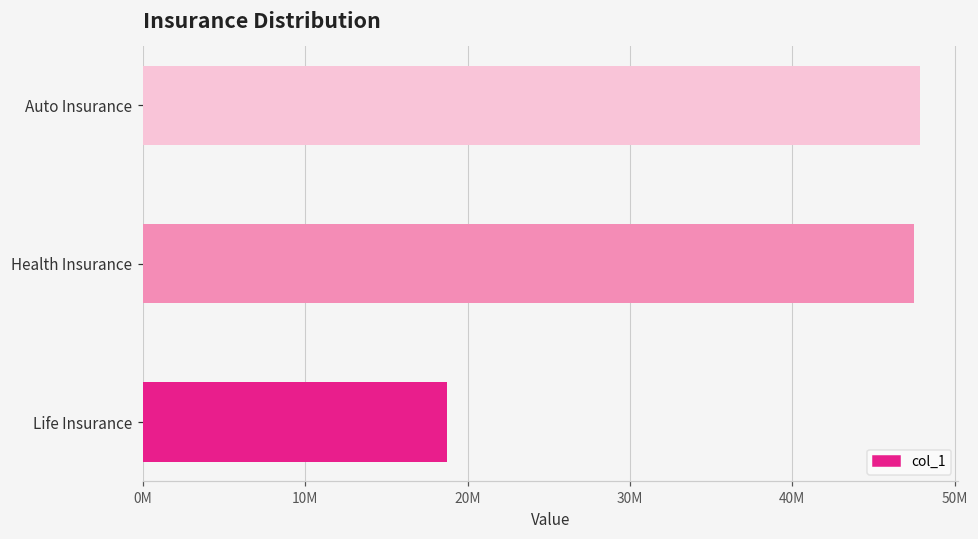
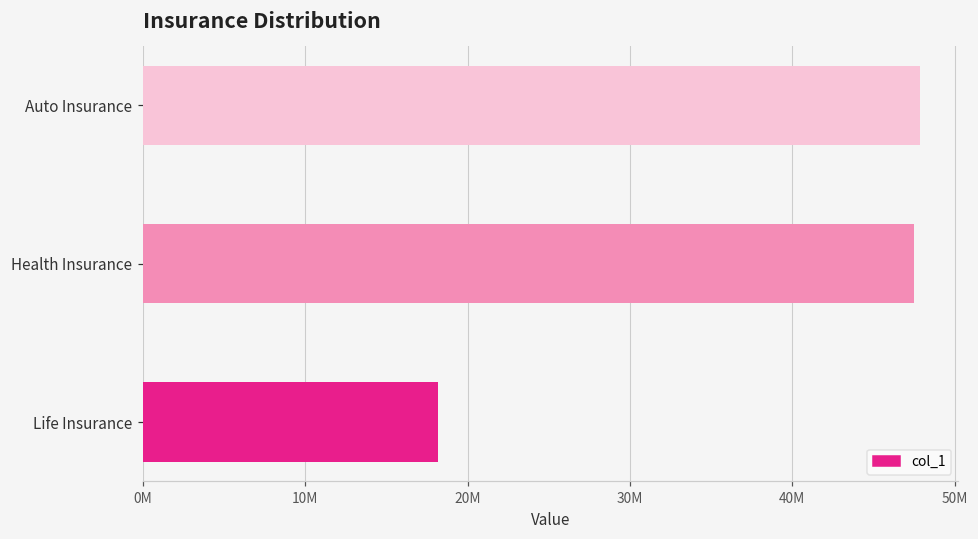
Life Insurance: 18800000 -> 18200000
